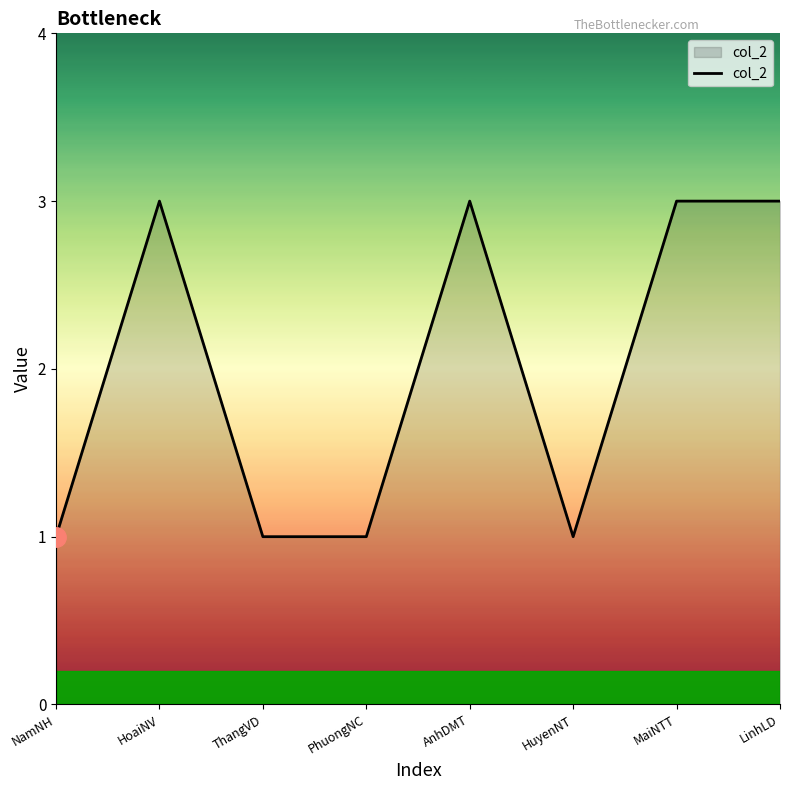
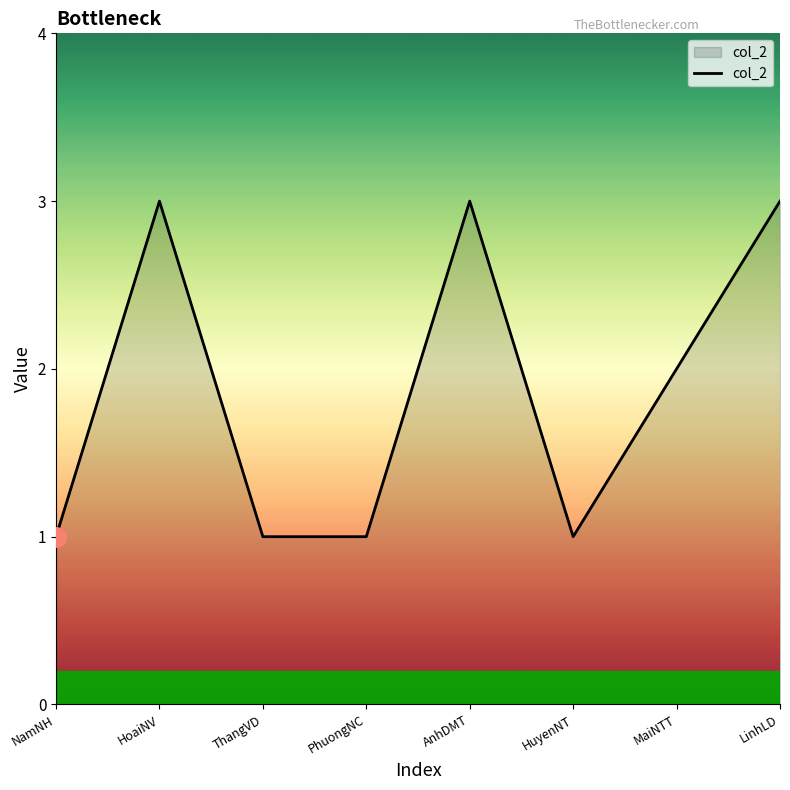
col_2, MaiNTT: 3 -> 2
